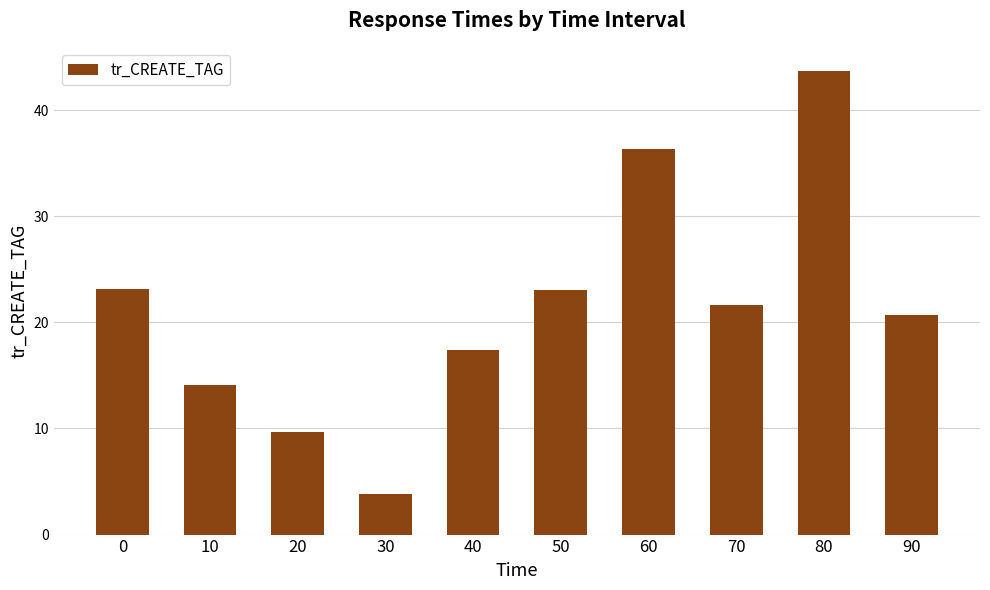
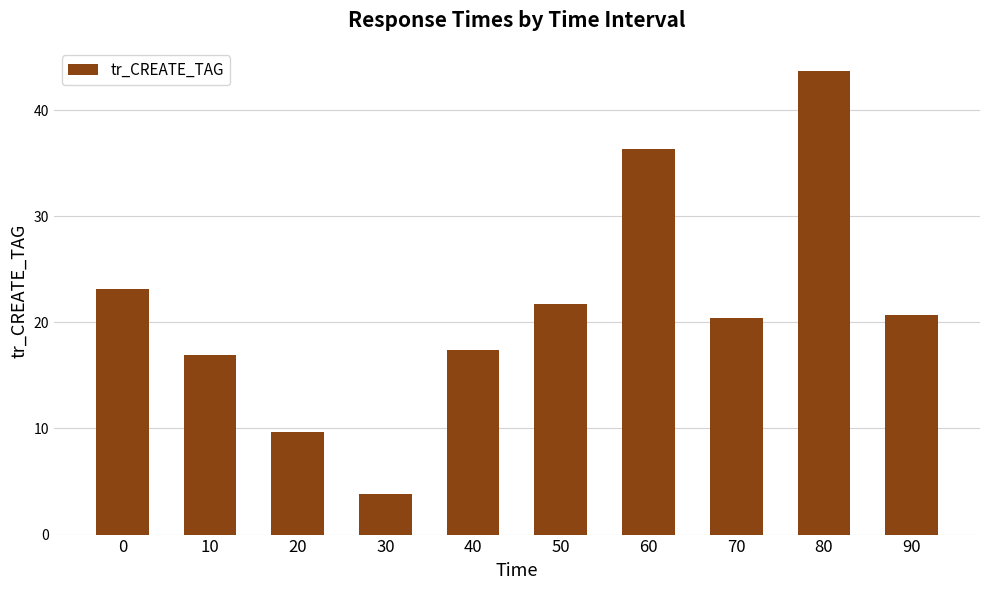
10: 14.1 -> 17.0
50: 23.0 -> 21.7
70: 21.6 -> 20.4
